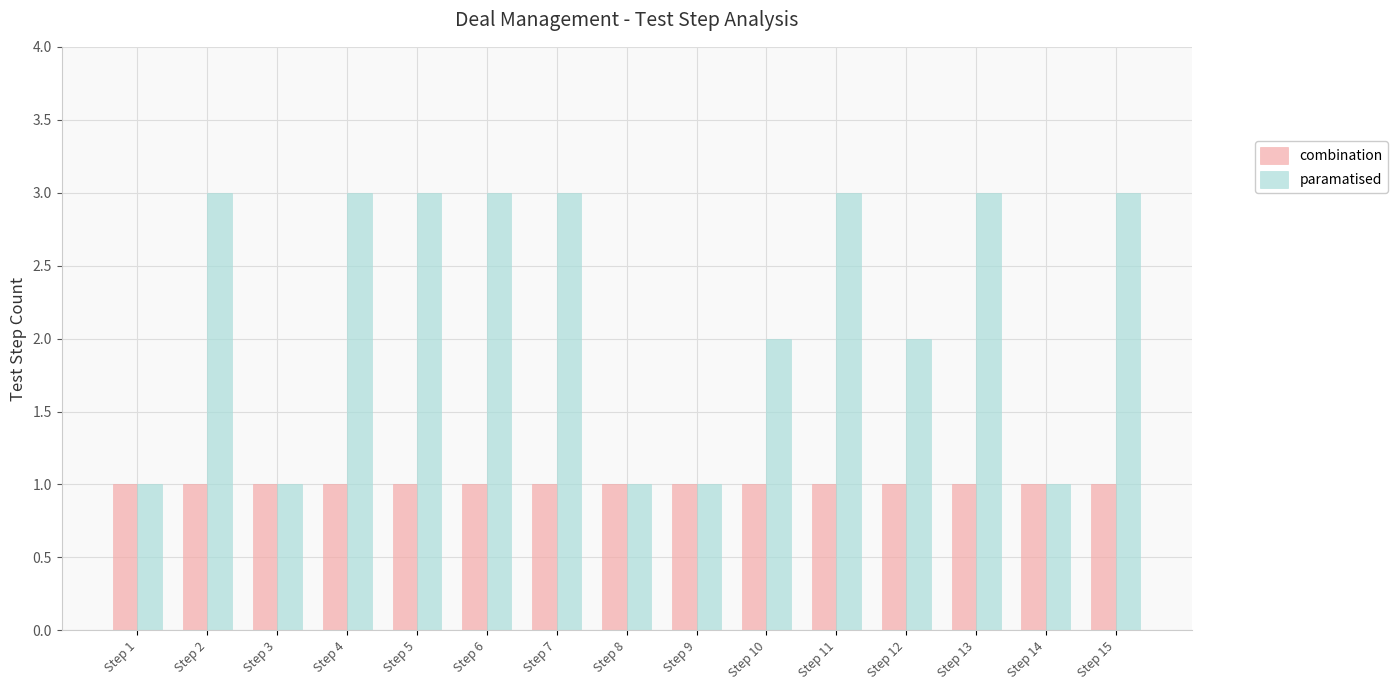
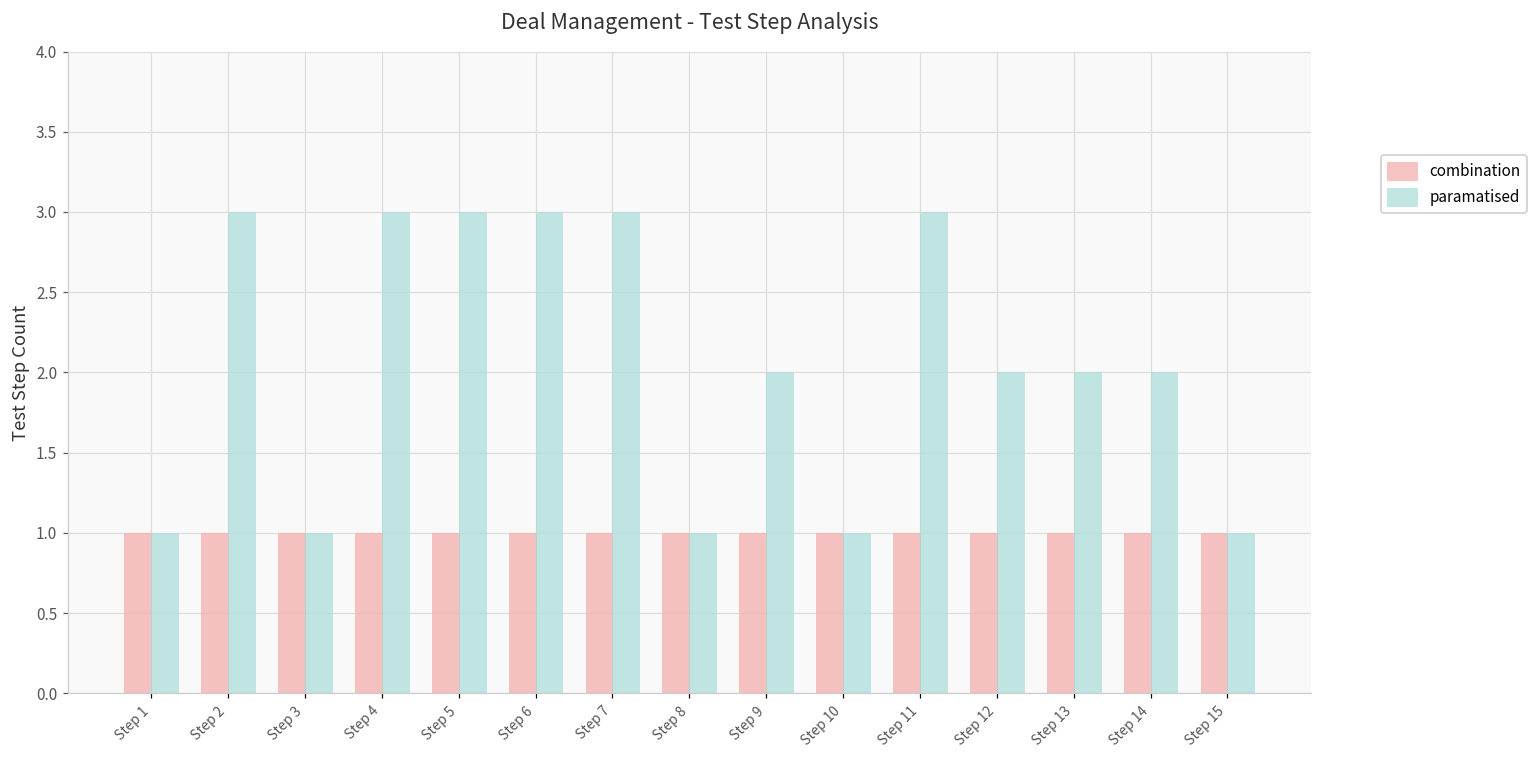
paramatised, Step 9: 1 -> 2
paramatised, Step 10: 2 -> 1
paramatised, Step 13: 3 -> 2
paramatised, Step 14: 1 -> 2
paramatised, Step 15: 3 -> 1
